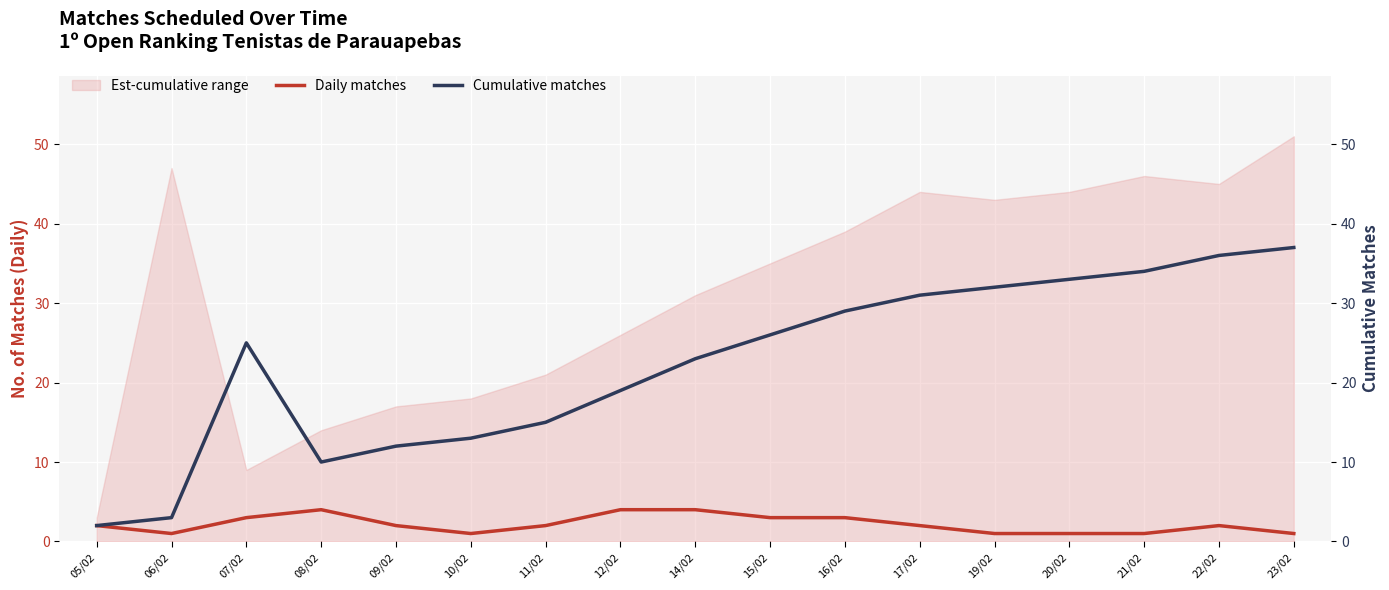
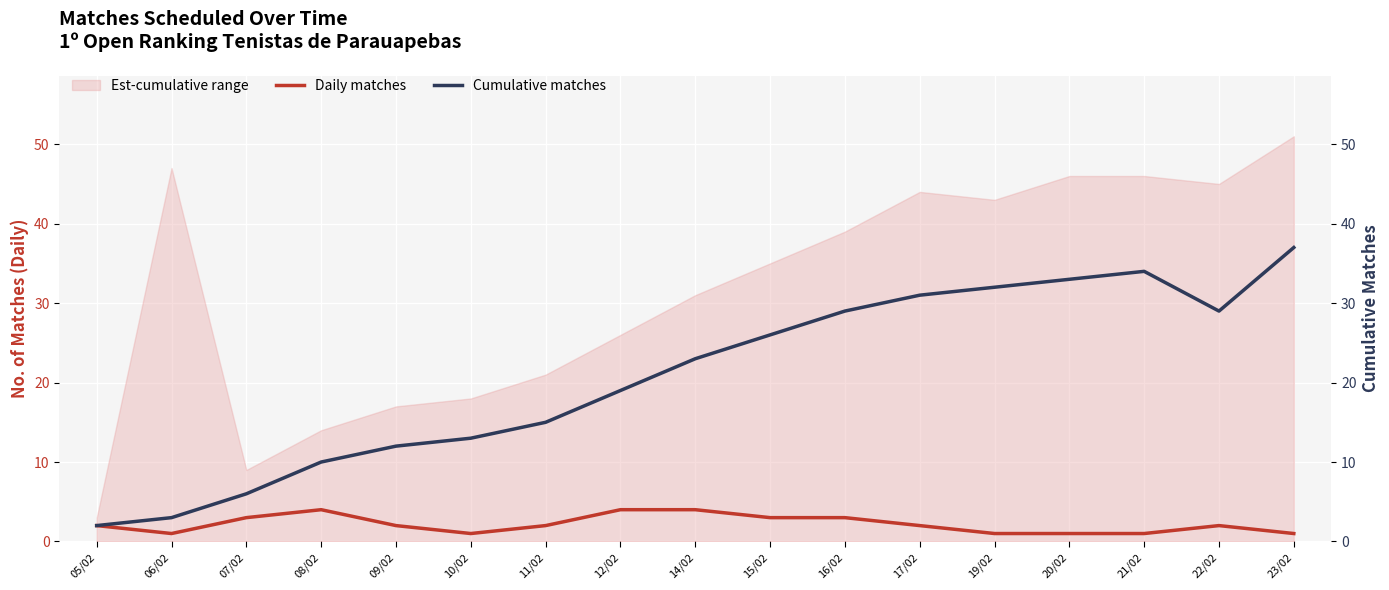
Est-cumulative range, 20/02: 44 -> 46
Cumulative matches, 07/02: 25 -> 6
Cumulative matches, 22/02: 36 -> 29
